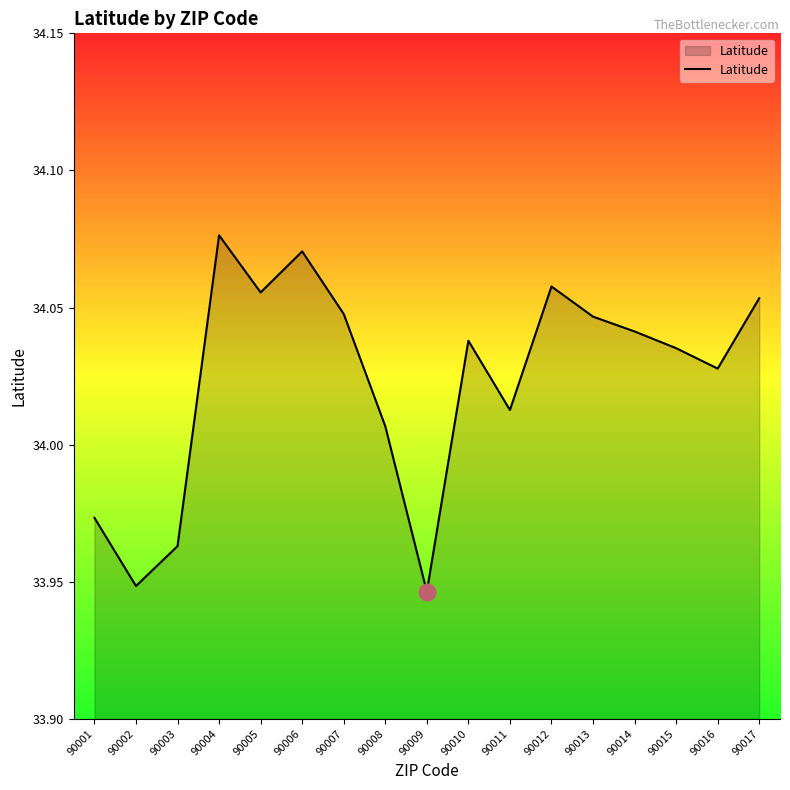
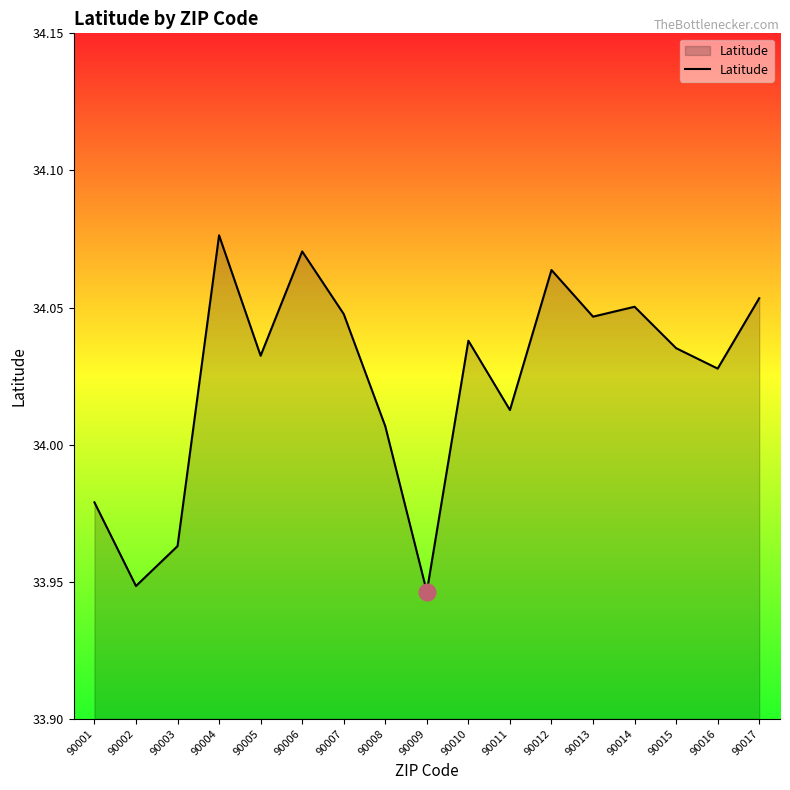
Latitude, 90001: 33.973 -> 33.979
Latitude, 90005: 34.056 -> 34.032
Latitude, 90012: 34.058 -> 34.064
Latitude, 90014: 34.041 -> 34.050
